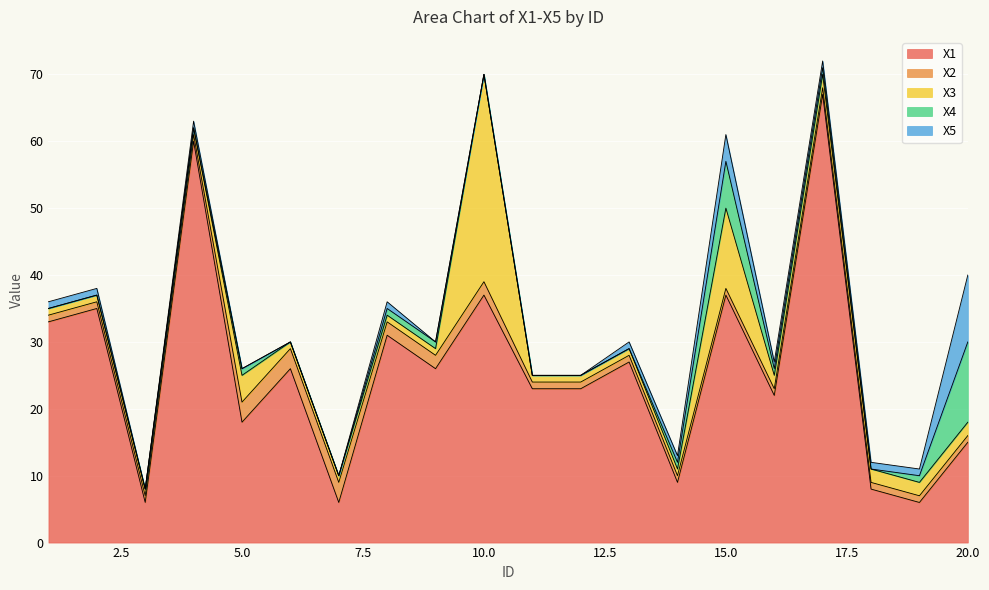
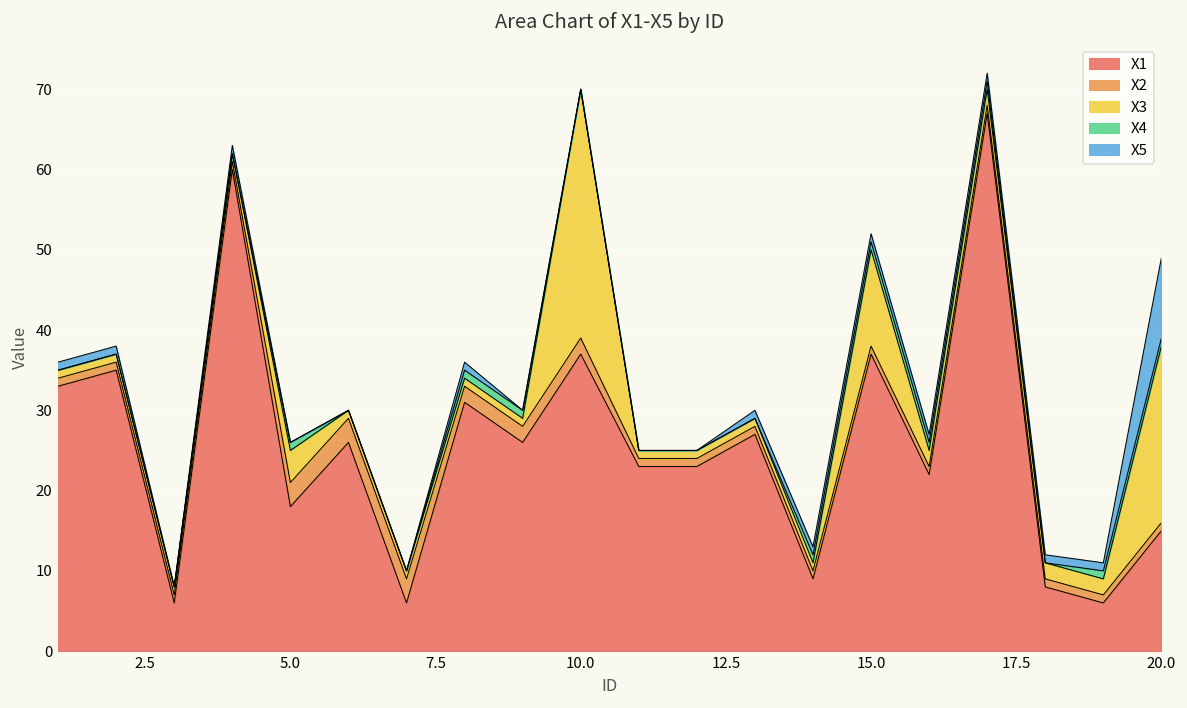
X4, 15.0: 7 -> 1
X5, 15.0: 4 -> 1
X3, 20.0: 2 -> 22
X4, 20.0: 12 -> 1
